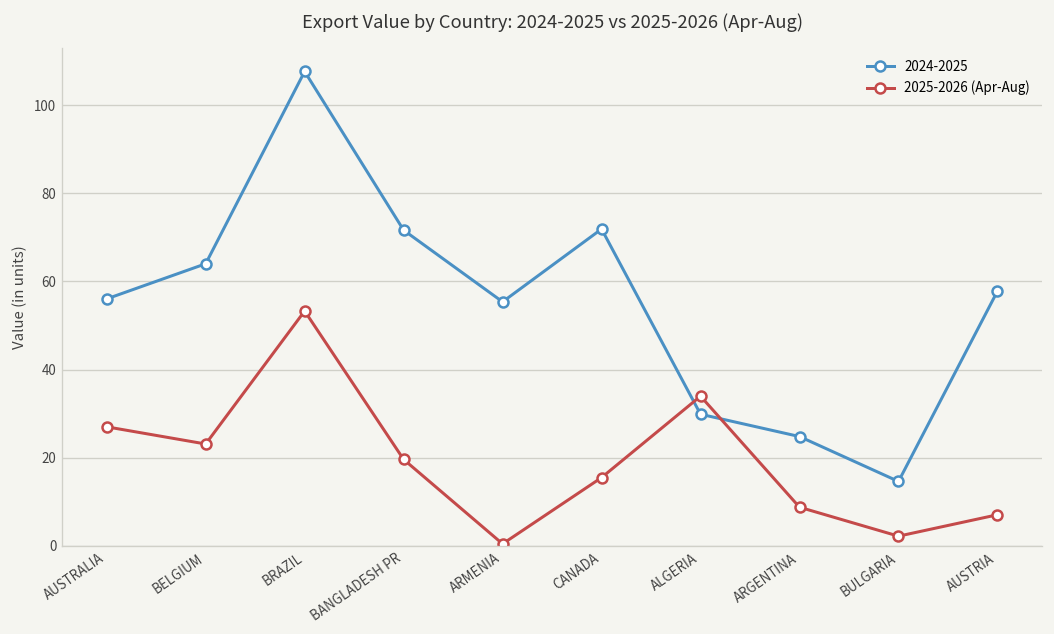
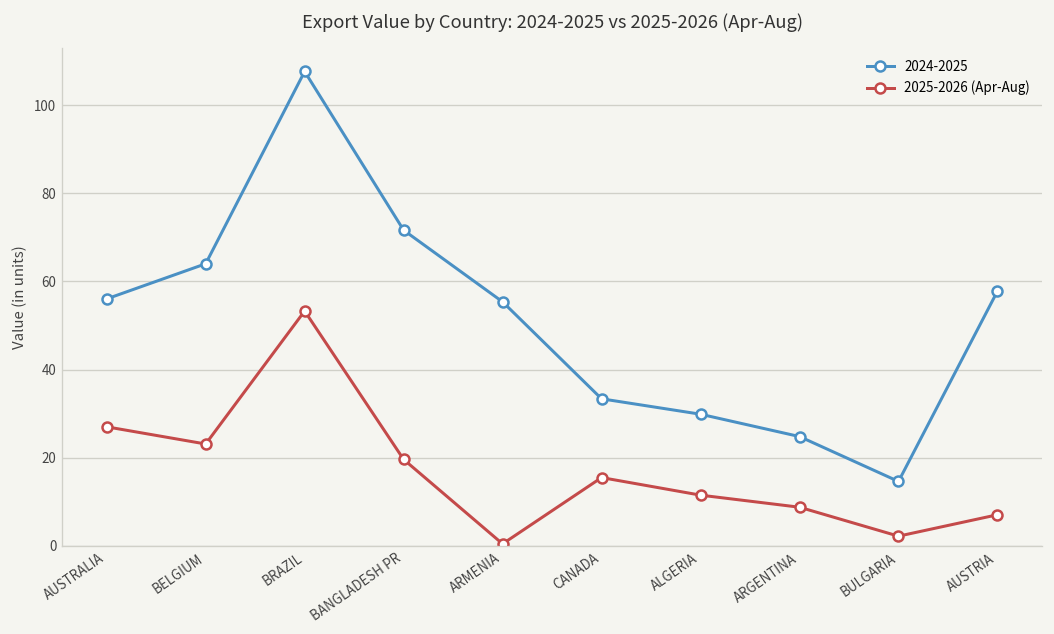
2024-2025, CANADA: 72 -> 33
2025-2026 (Apr-Aug), ALGERIA: 34 -> 11
